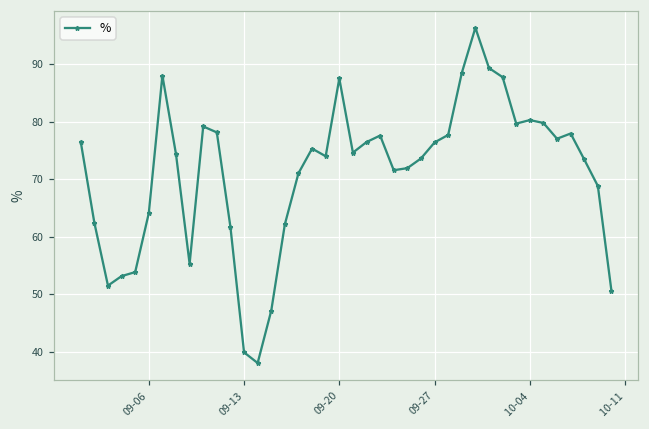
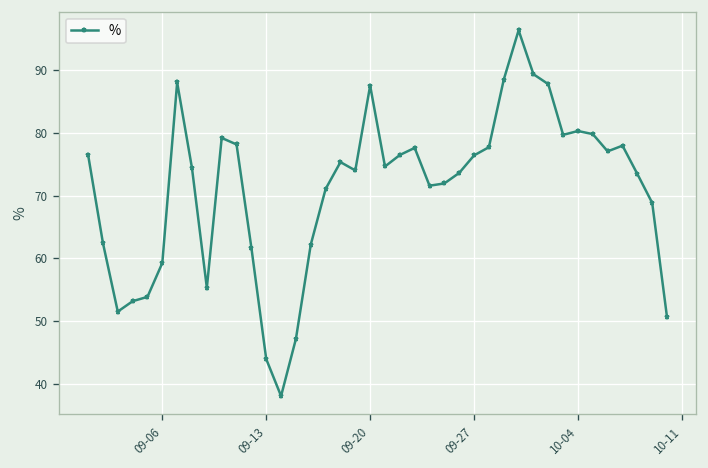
09-06: 64 -> 59
09-13: 40 -> 44
